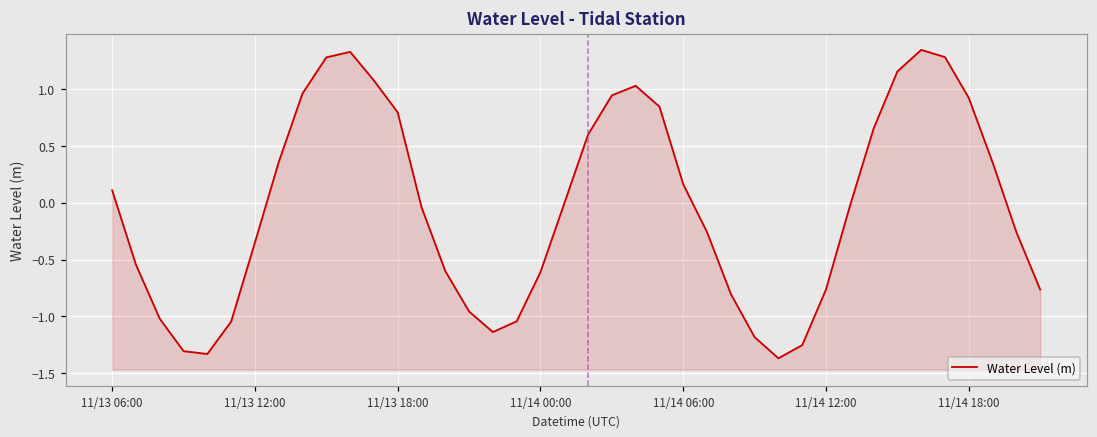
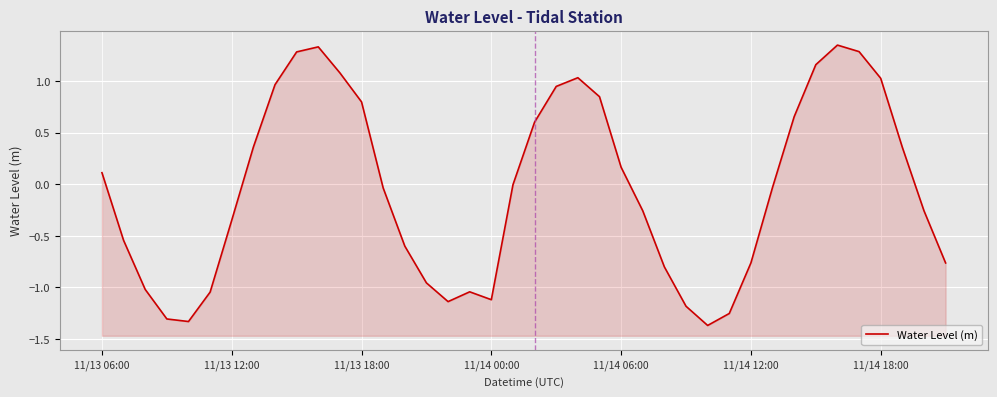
11/14 00:00: -0.61 -> -1.12
11/14 18:00: 0.92 -> 1.03
